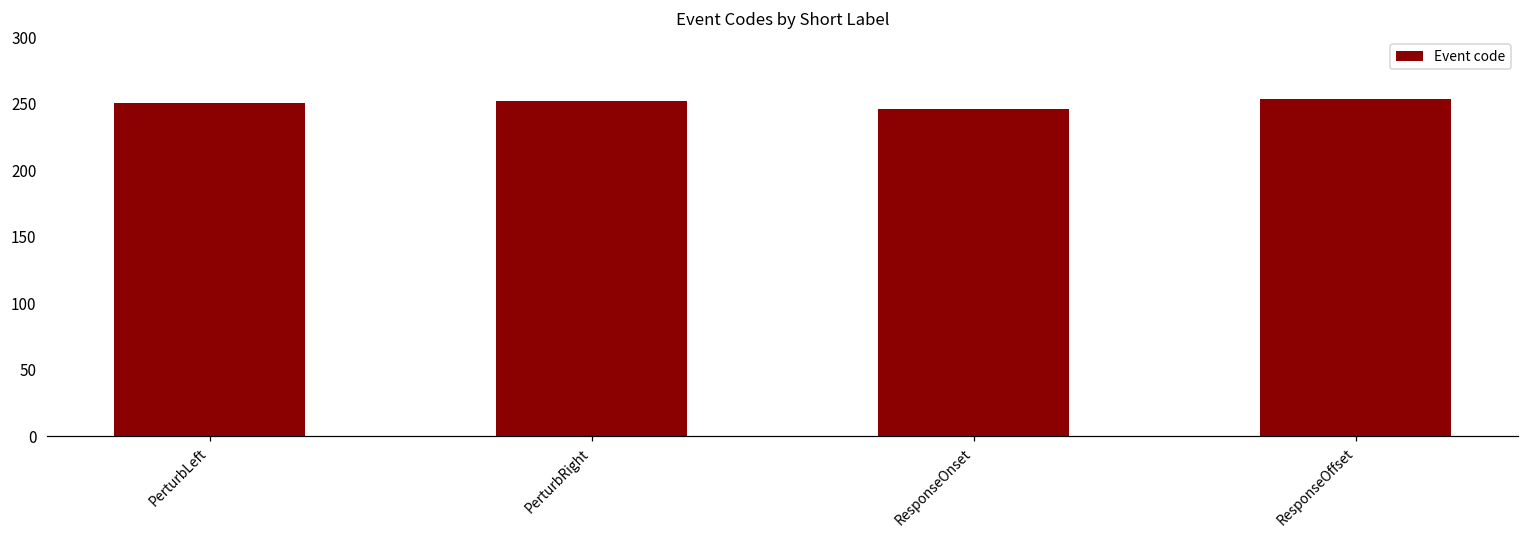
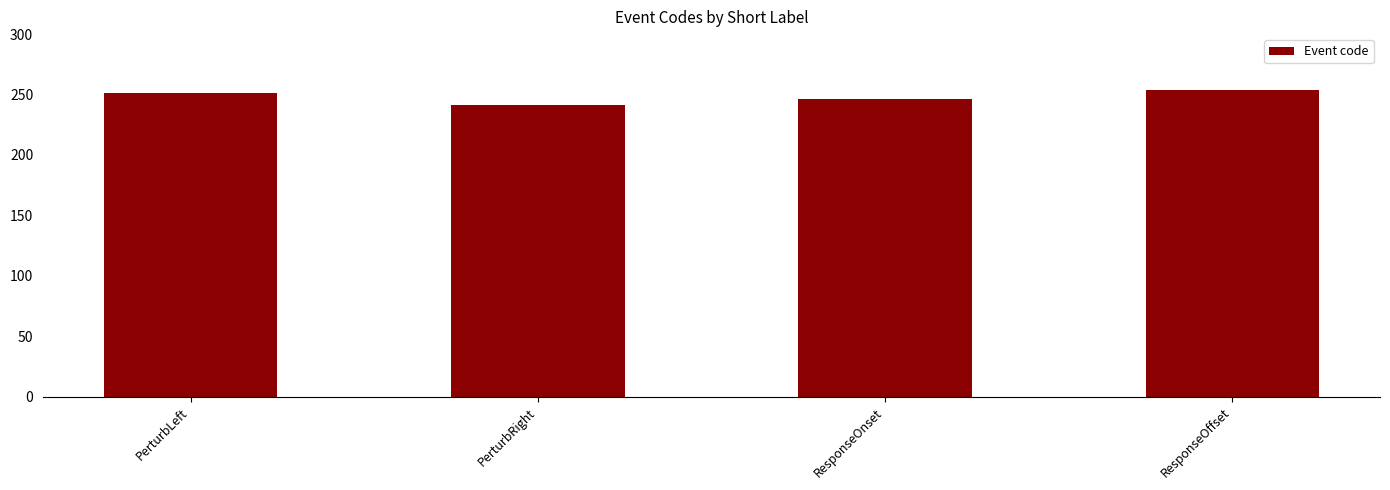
PerturbRight: 252 -> 241
